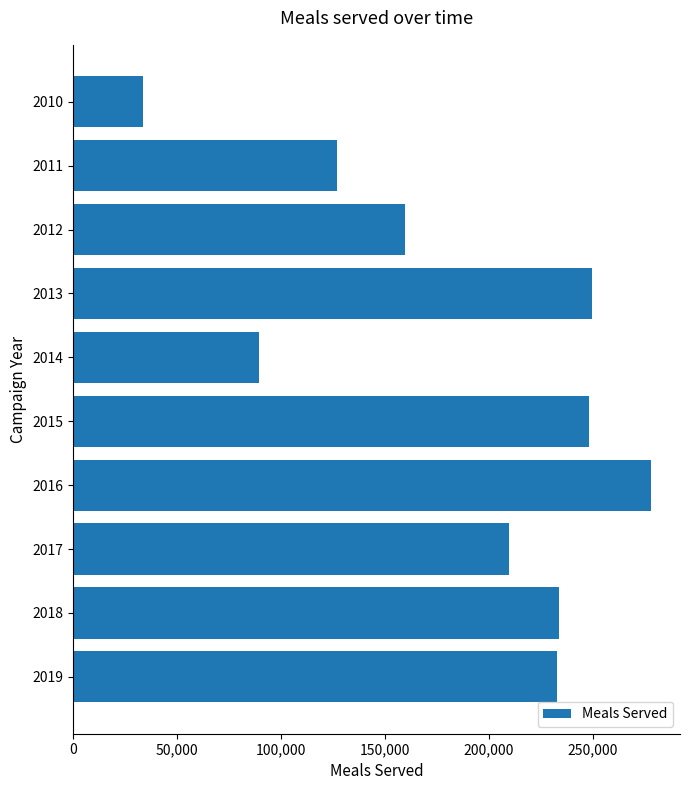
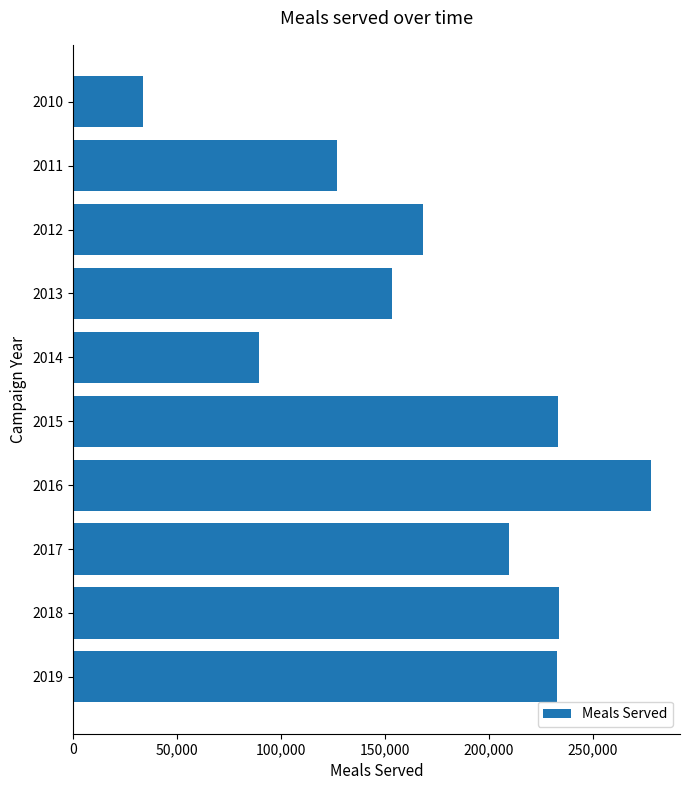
2012: 159,000 -> 168,000
2013: 249,000 -> 153,000
2015: 248,000 -> 233,000
